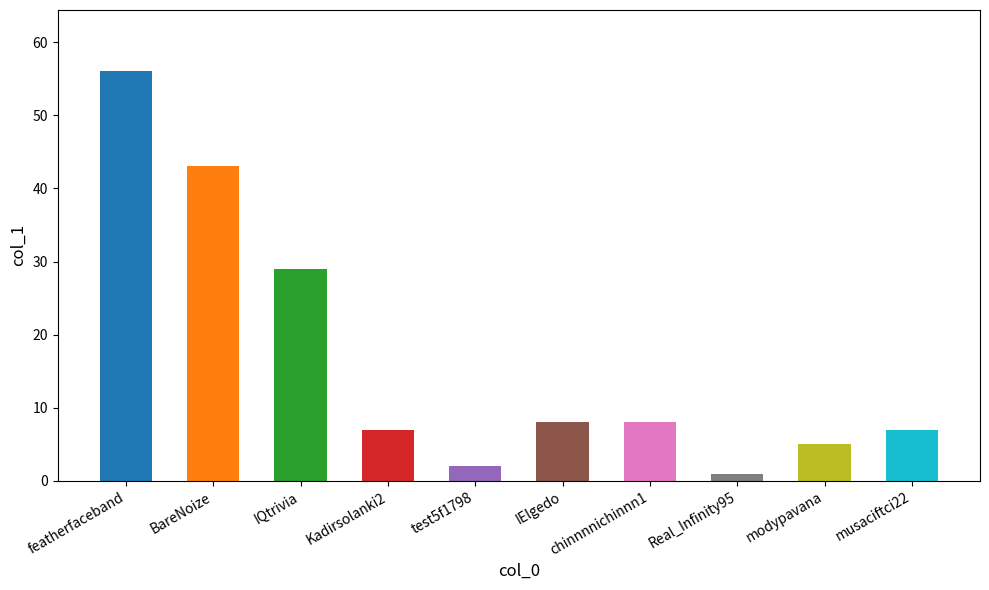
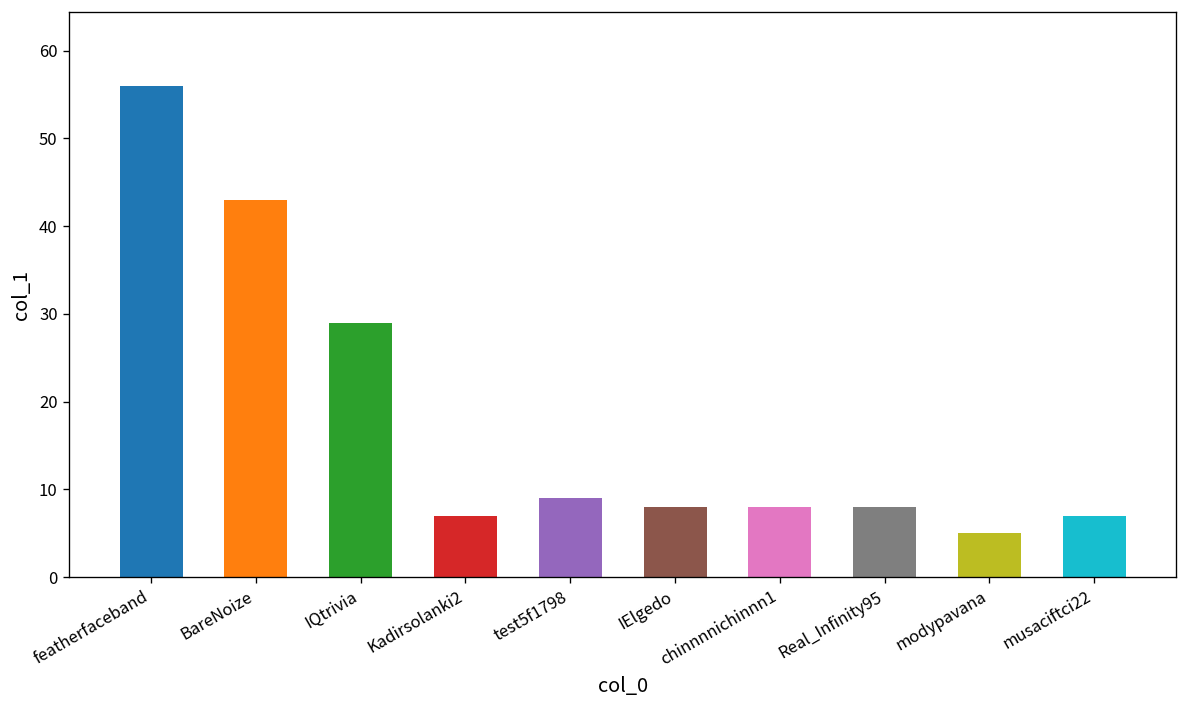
test5f1798: 2 -> 9
Real_Infinity95: 1 -> 8
